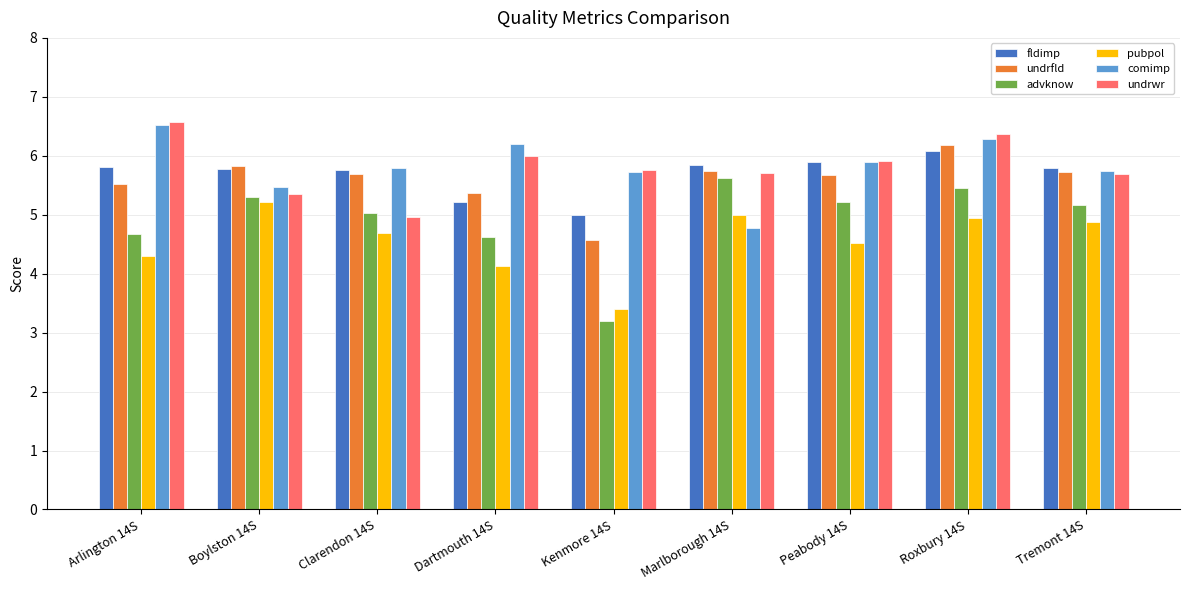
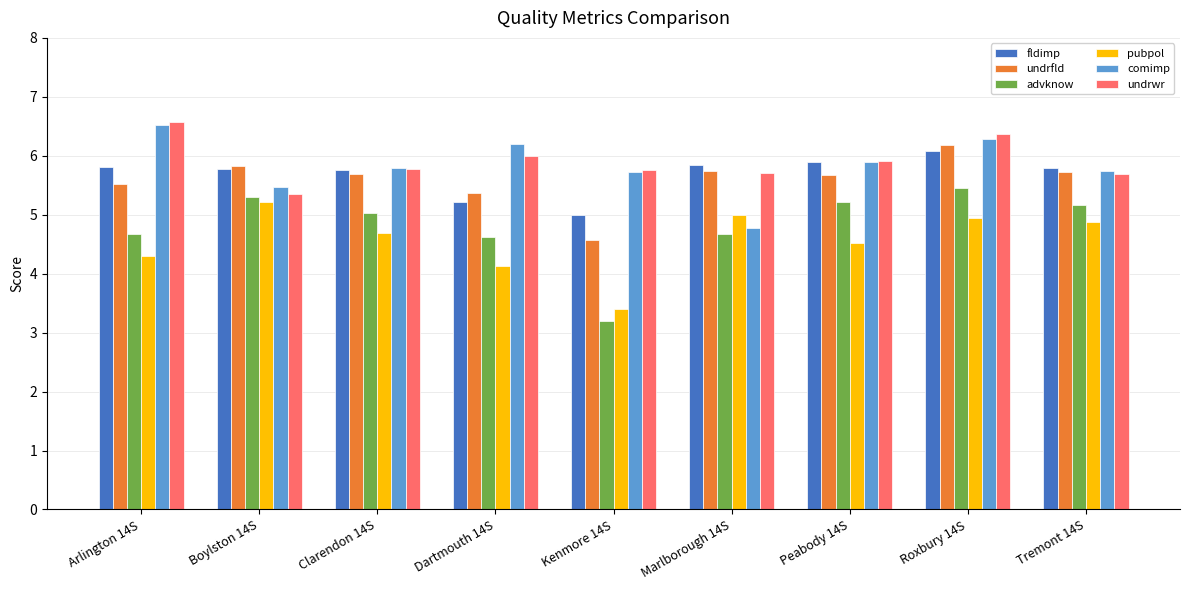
undrwr, Clarendon 14S: 5.0 -> 5.8
advknow, Marlborough 14S: 5.6 -> 4.7
